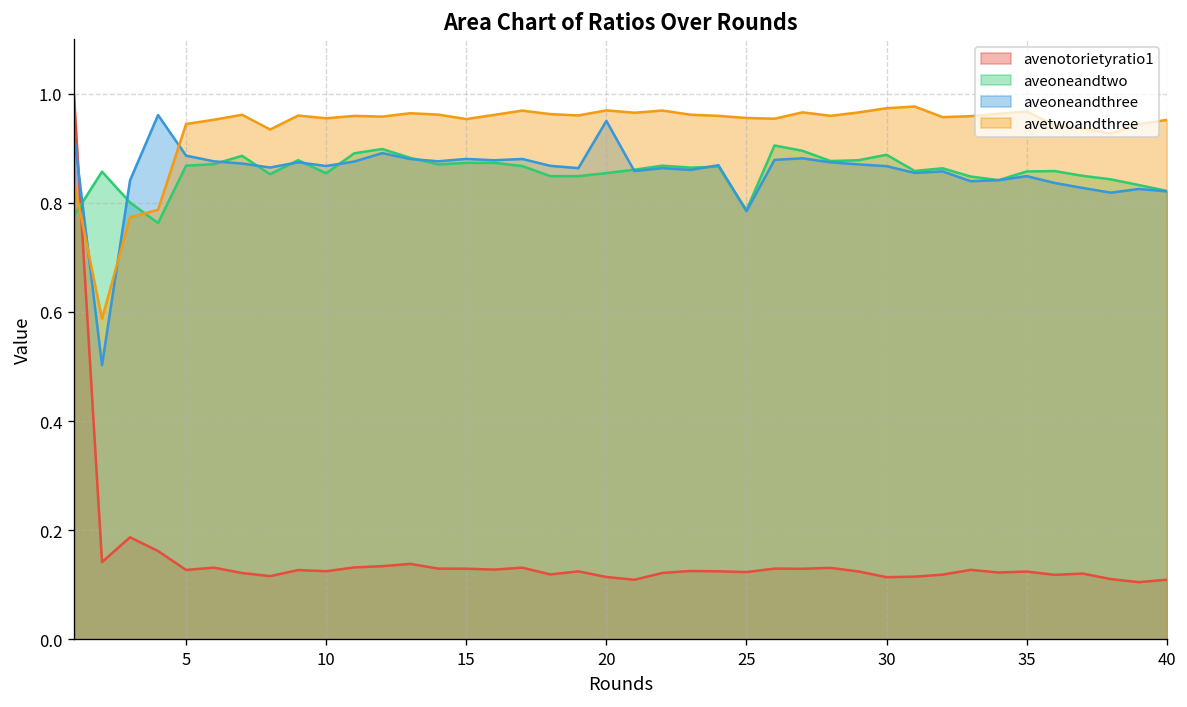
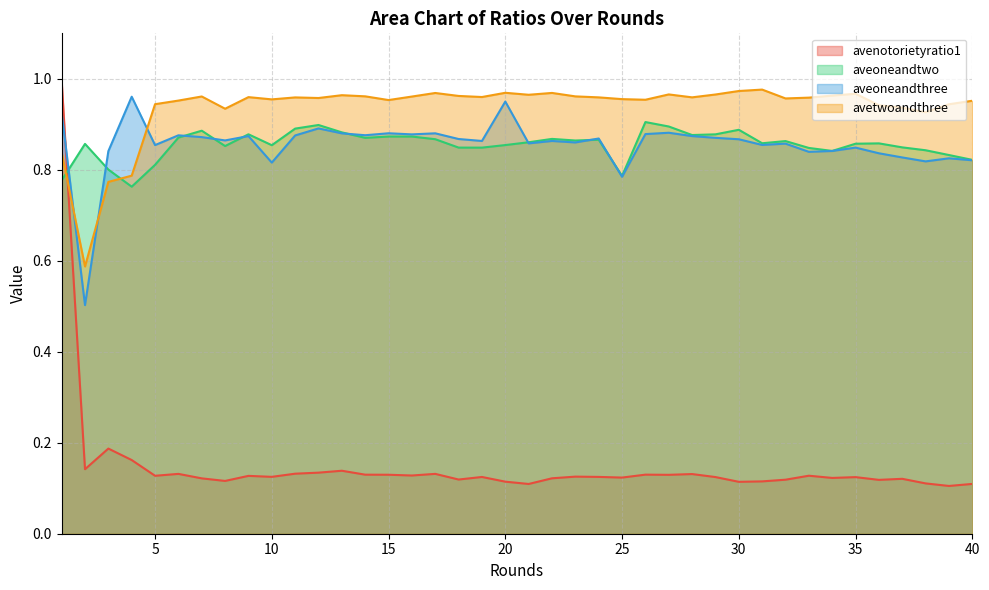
aveoneandtwo, 5: 0.87 -> 0.81
aveoneandthree, 5: 0.89 -> 0.85
aveoneandthree, 10: 0.87 -> 0.82
